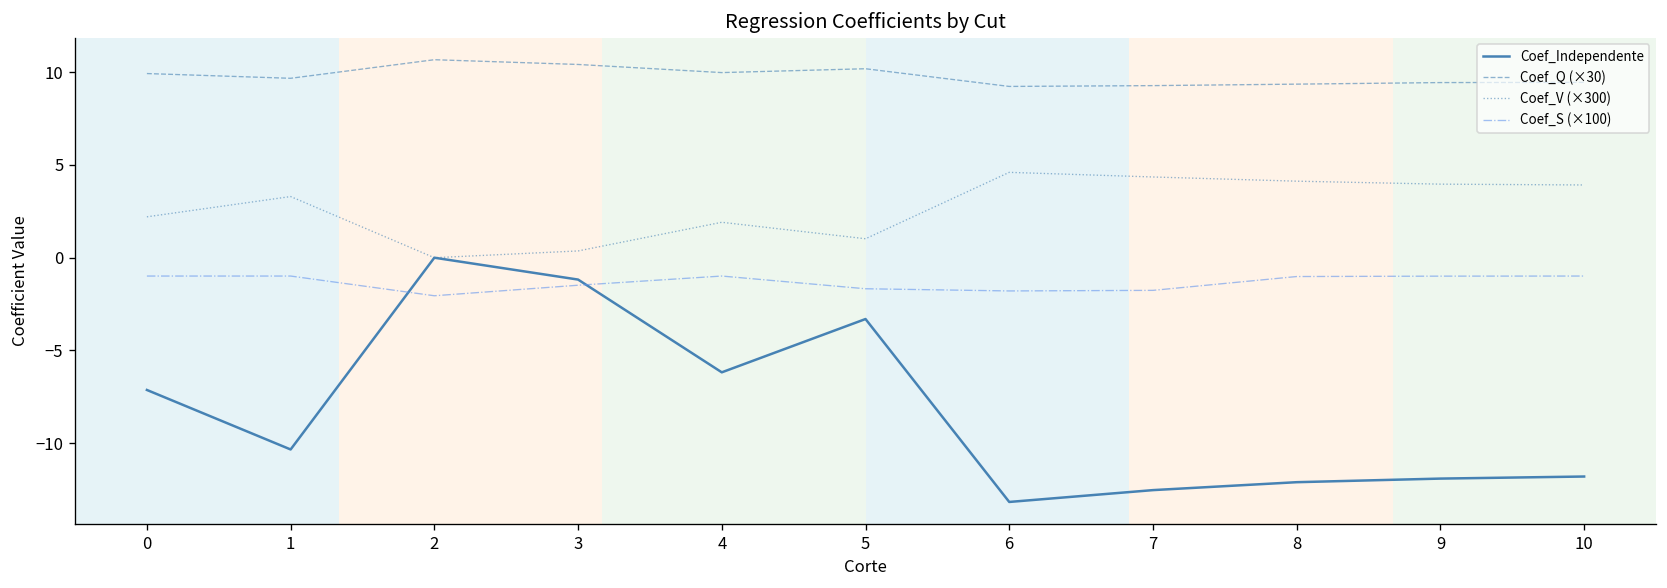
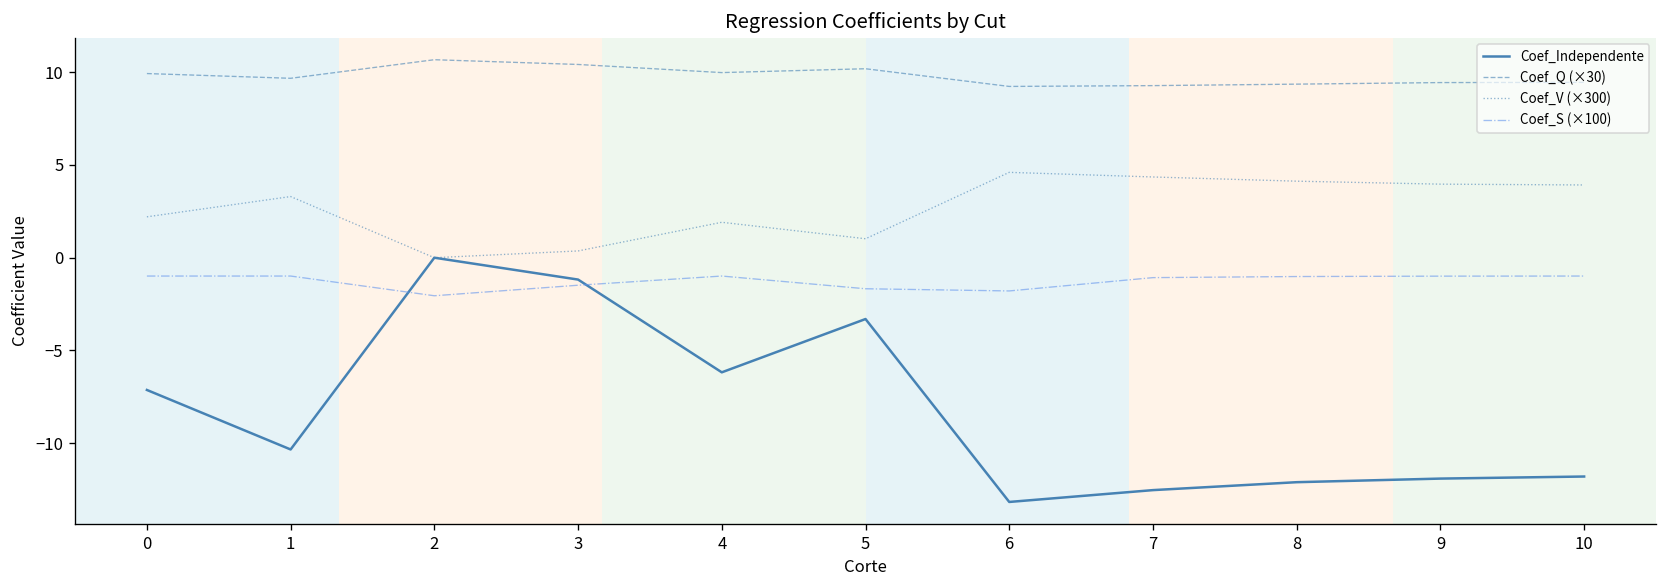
Coef_S (×100), 7: -1.8 -> -1.1
